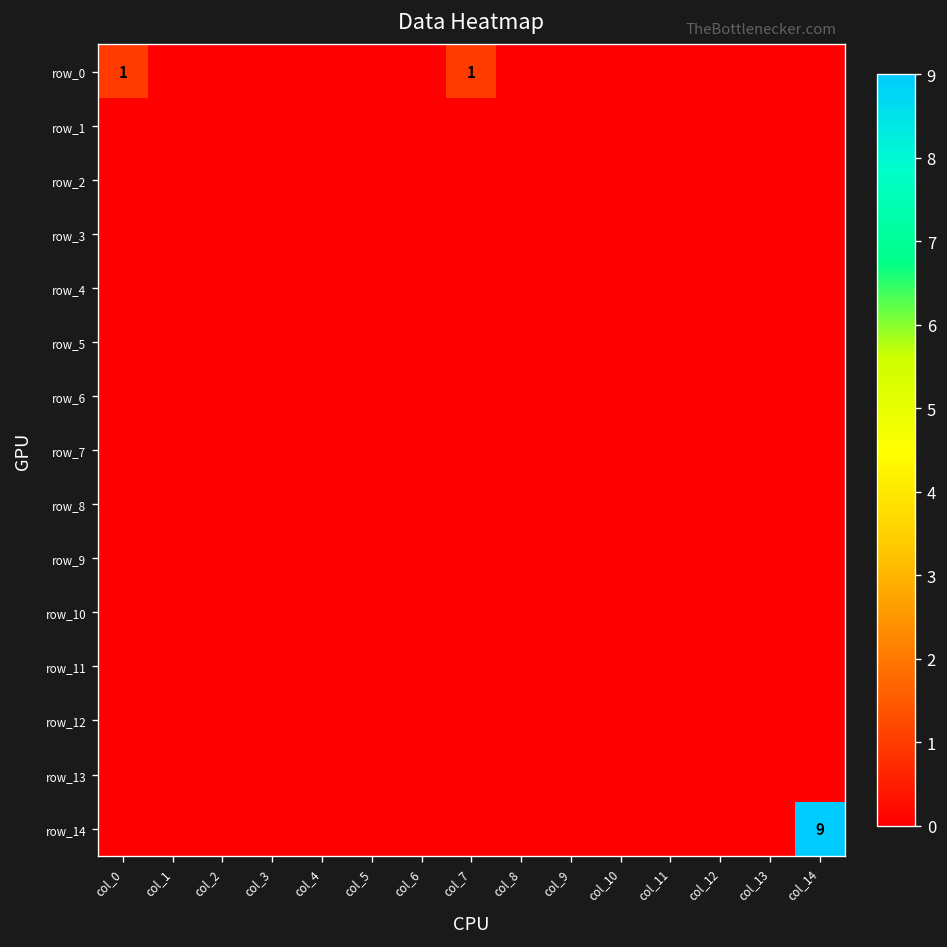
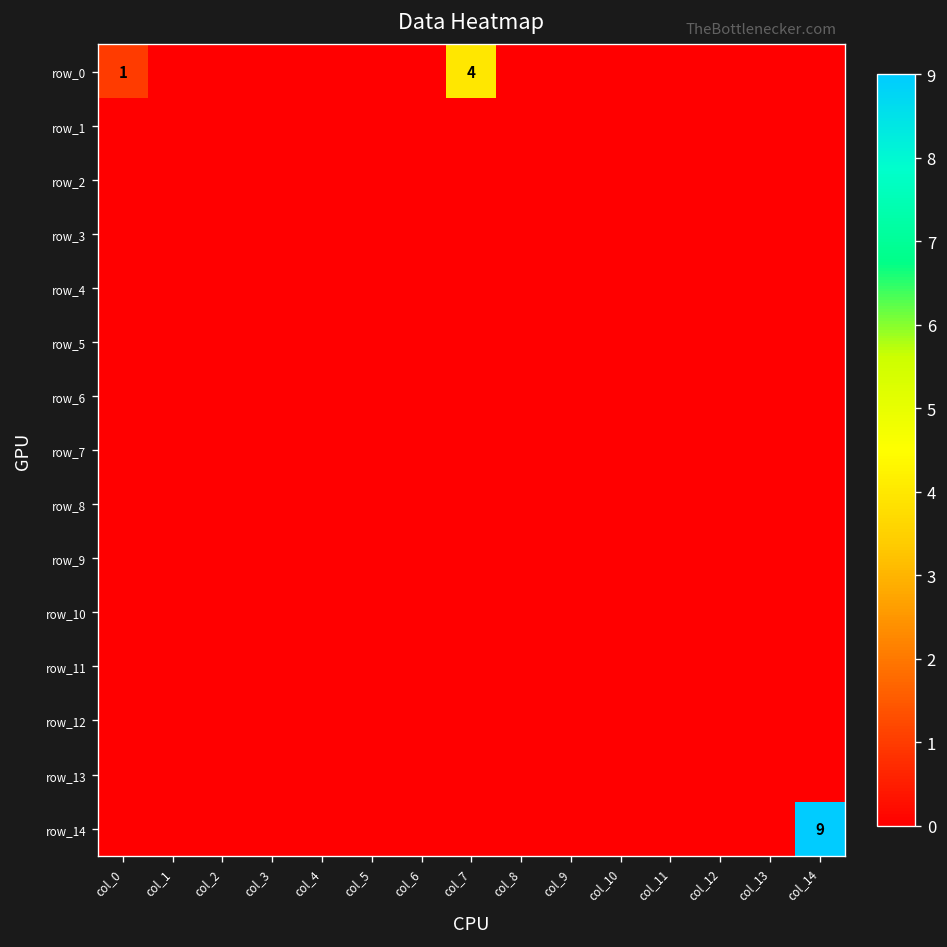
row_0, col_7: 1 -> 4
